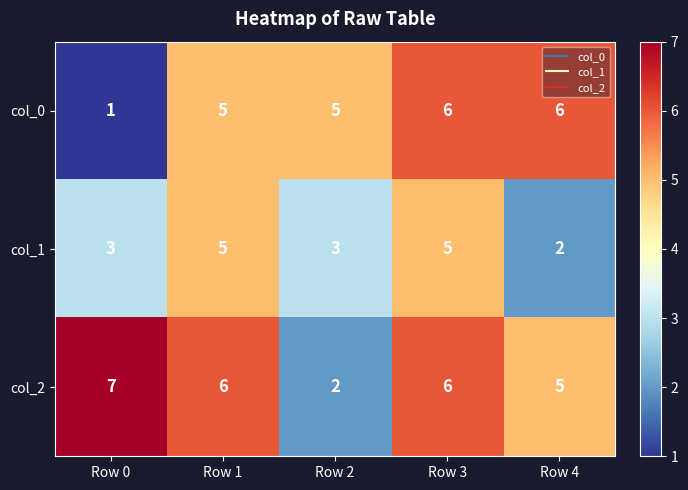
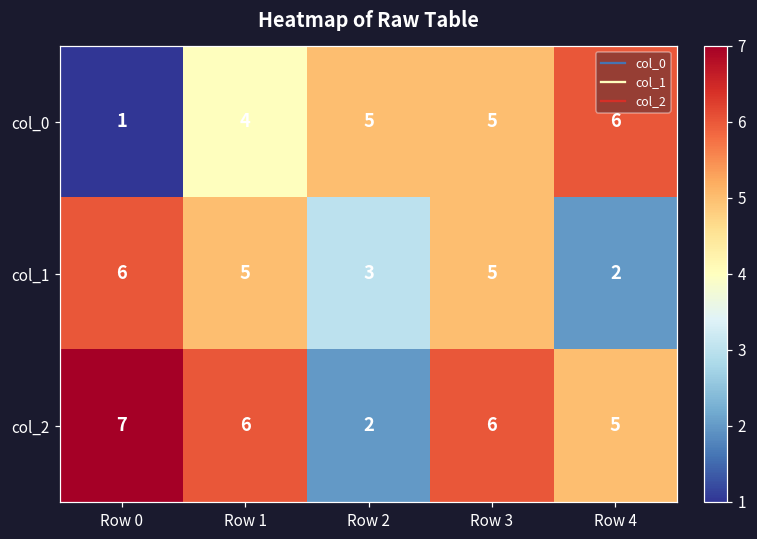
col_0, Row 1: 5 -> 4
col_0, Row 3: 6 -> 5
col_1, Row 0: 3 -> 6
